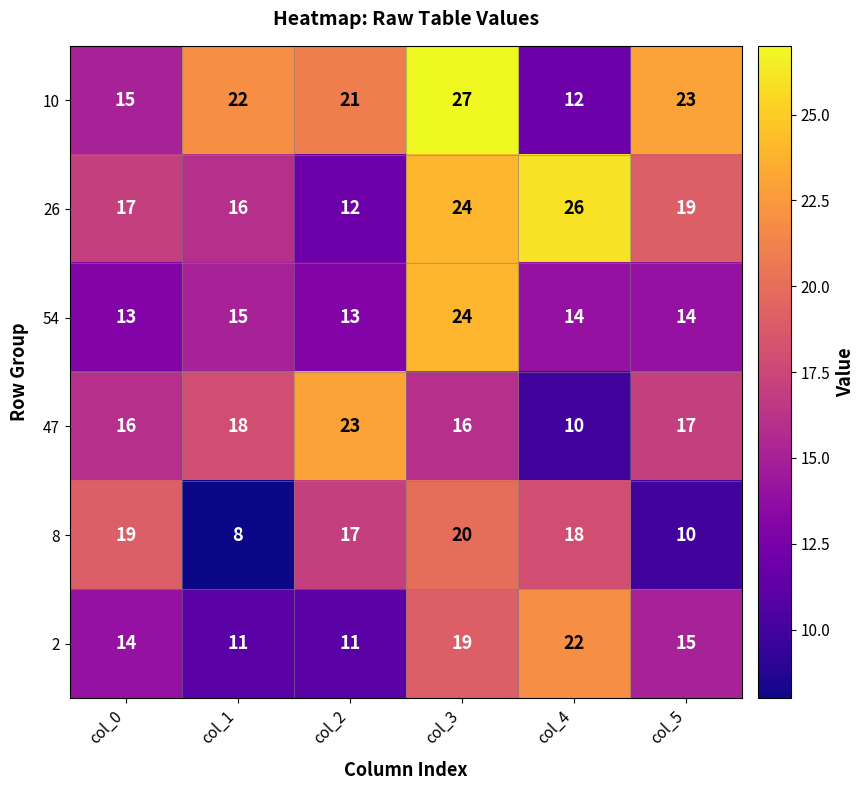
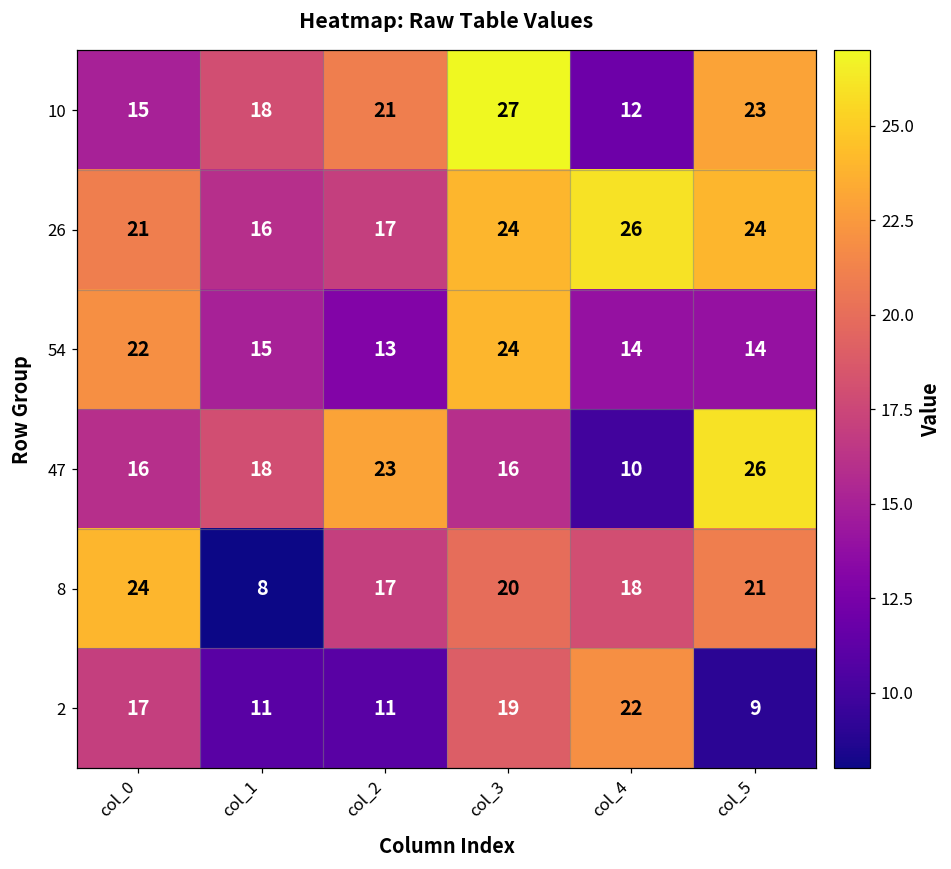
10, col_1: 22 -> 18
26, col_0: 17 -> 21
26, col_2: 12 -> 17
26, col_5: 19 -> 24
54, col_0: 13 -> 22
47, col_5: 17 -> 26
8, col_0: 19 -> 24
8, col_5: 10 -> 21
2, col_0: 14 -> 17
2, col_5: 15 -> 9
